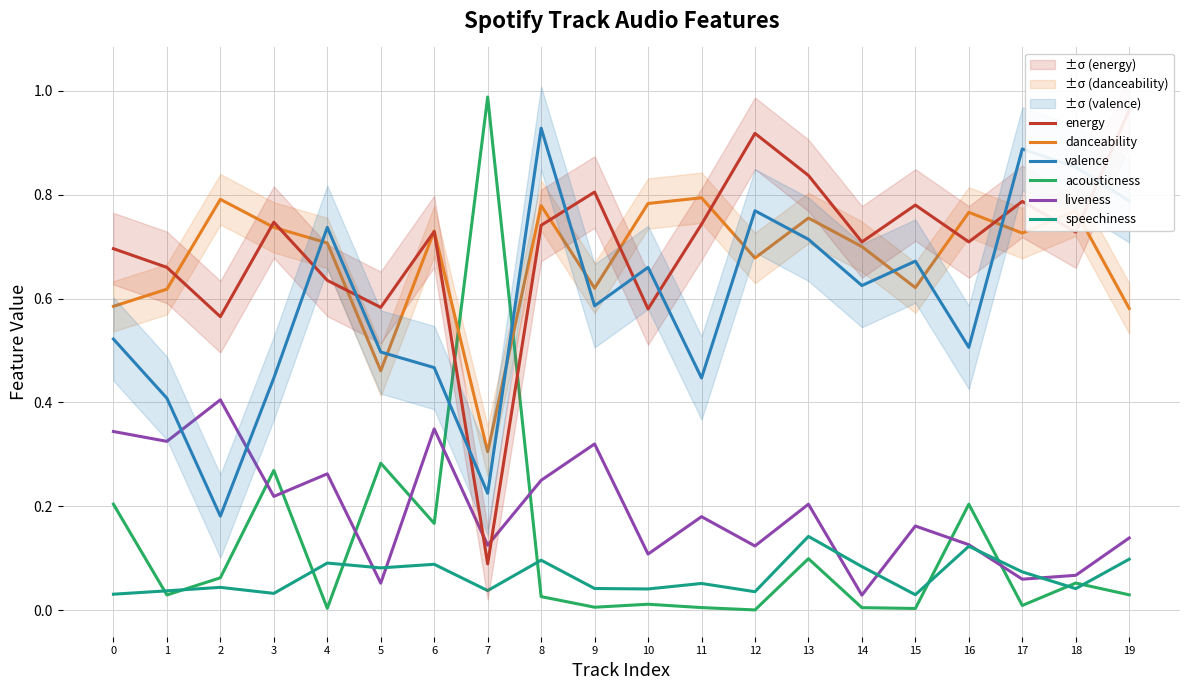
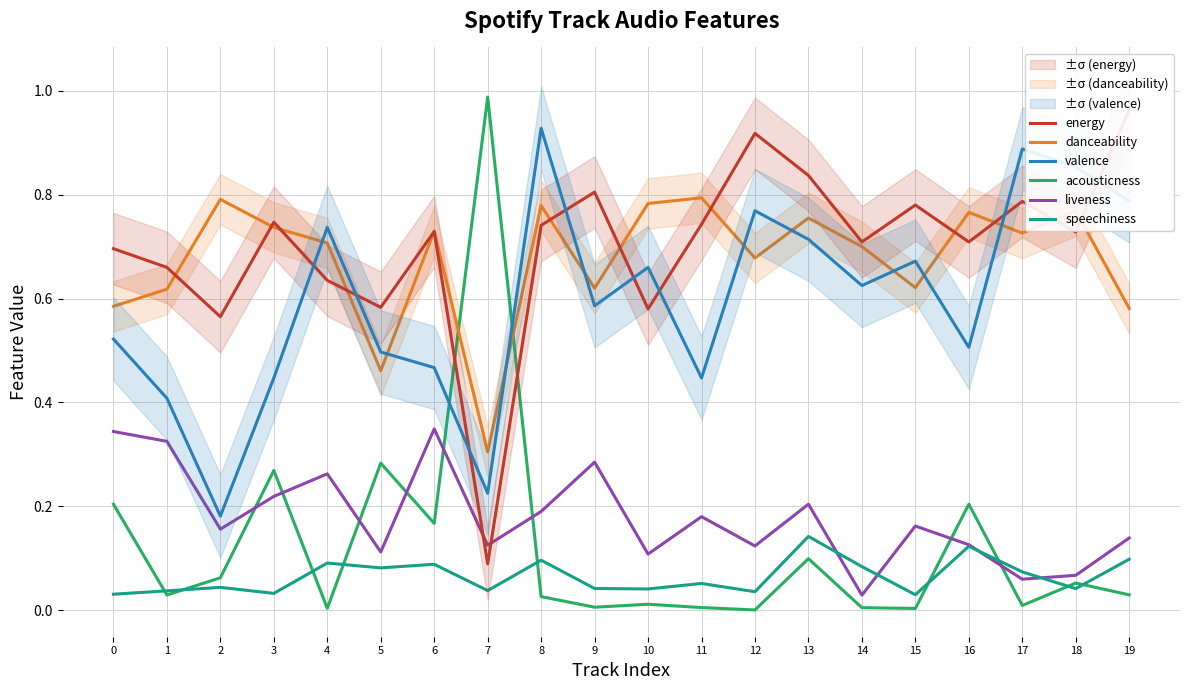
liveness, 2: 0.41 -> 0.16
liveness, 5: 0.05 -> 0.11
liveness, 8: 0.25 -> 0.19
liveness, 9: 0.32 -> 0.29
